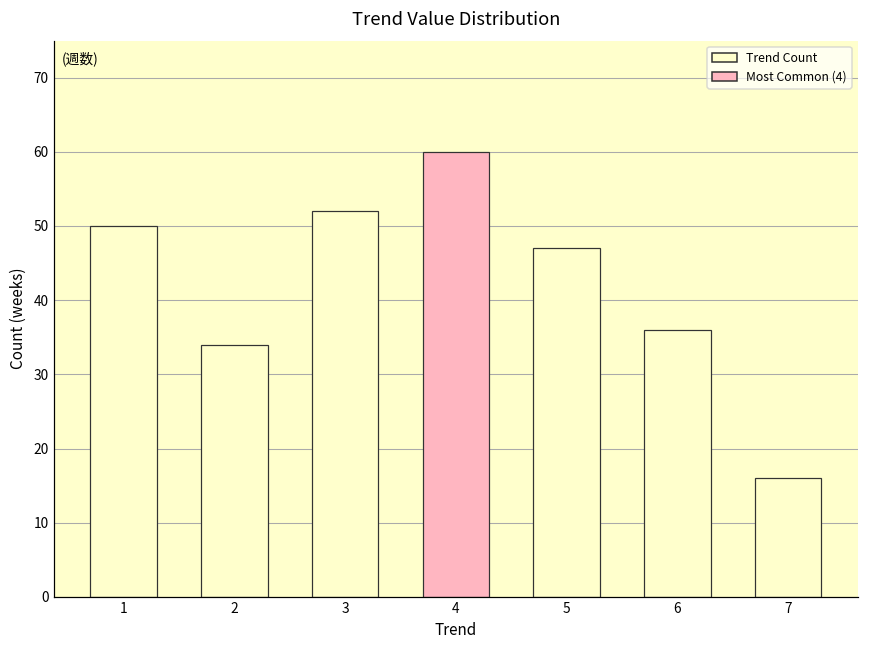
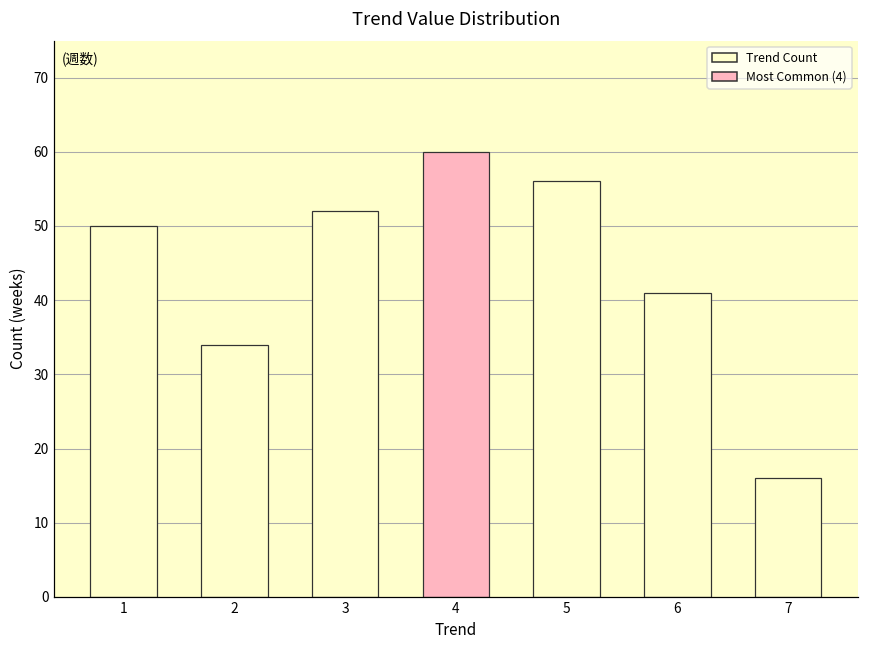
5: 47 -> 56
6: 36 -> 41
